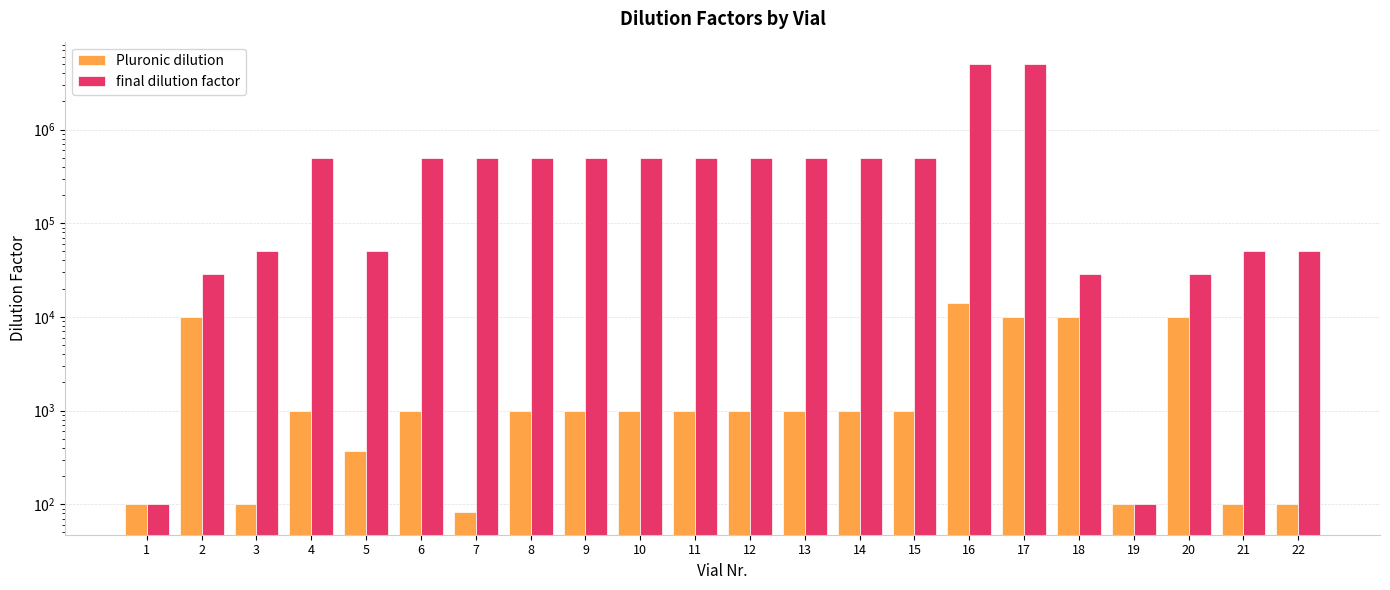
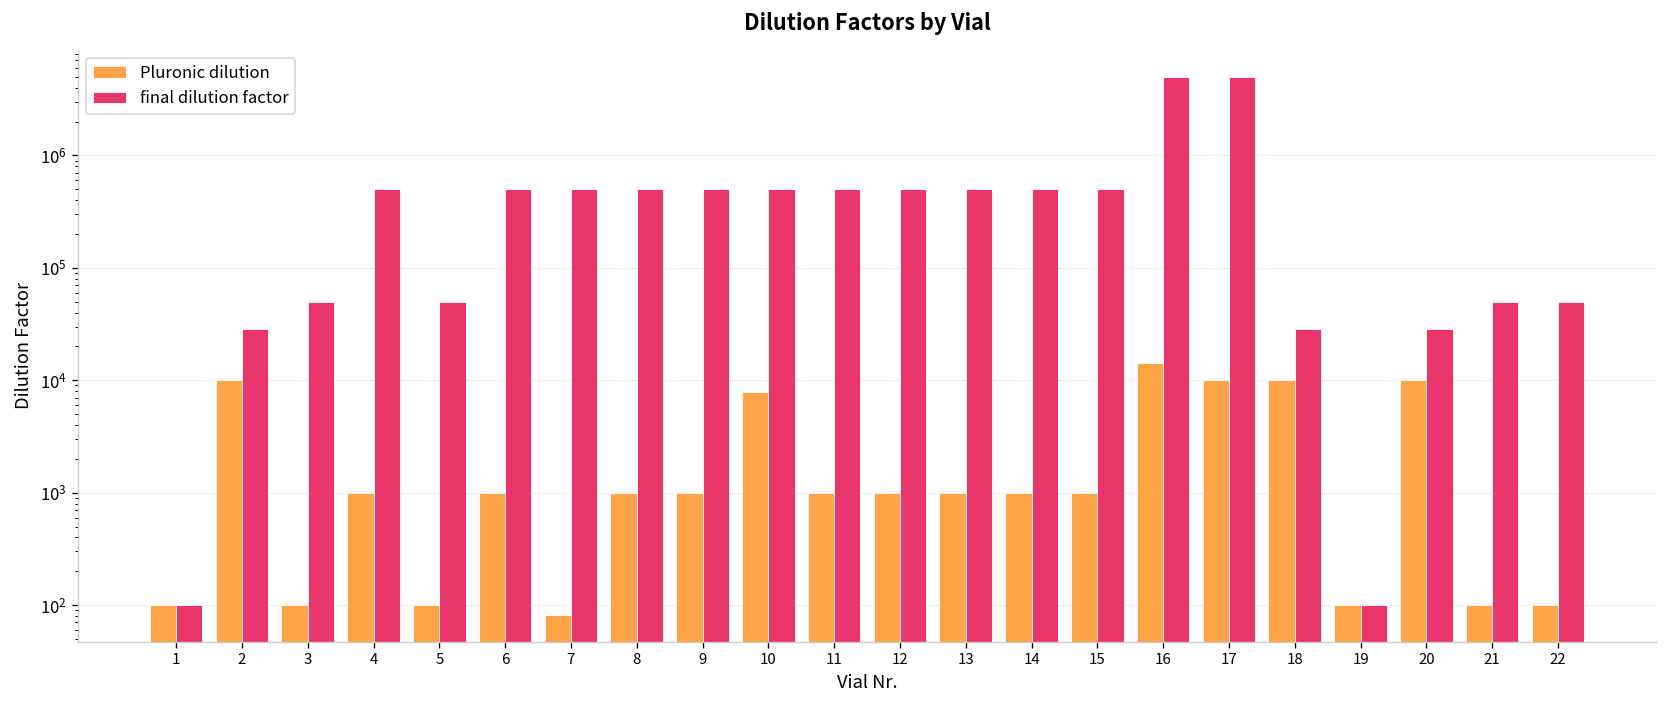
Pluronic dilution, 5: 370 -> 100
Pluronic dilution, 10: 1000 -> 8000
